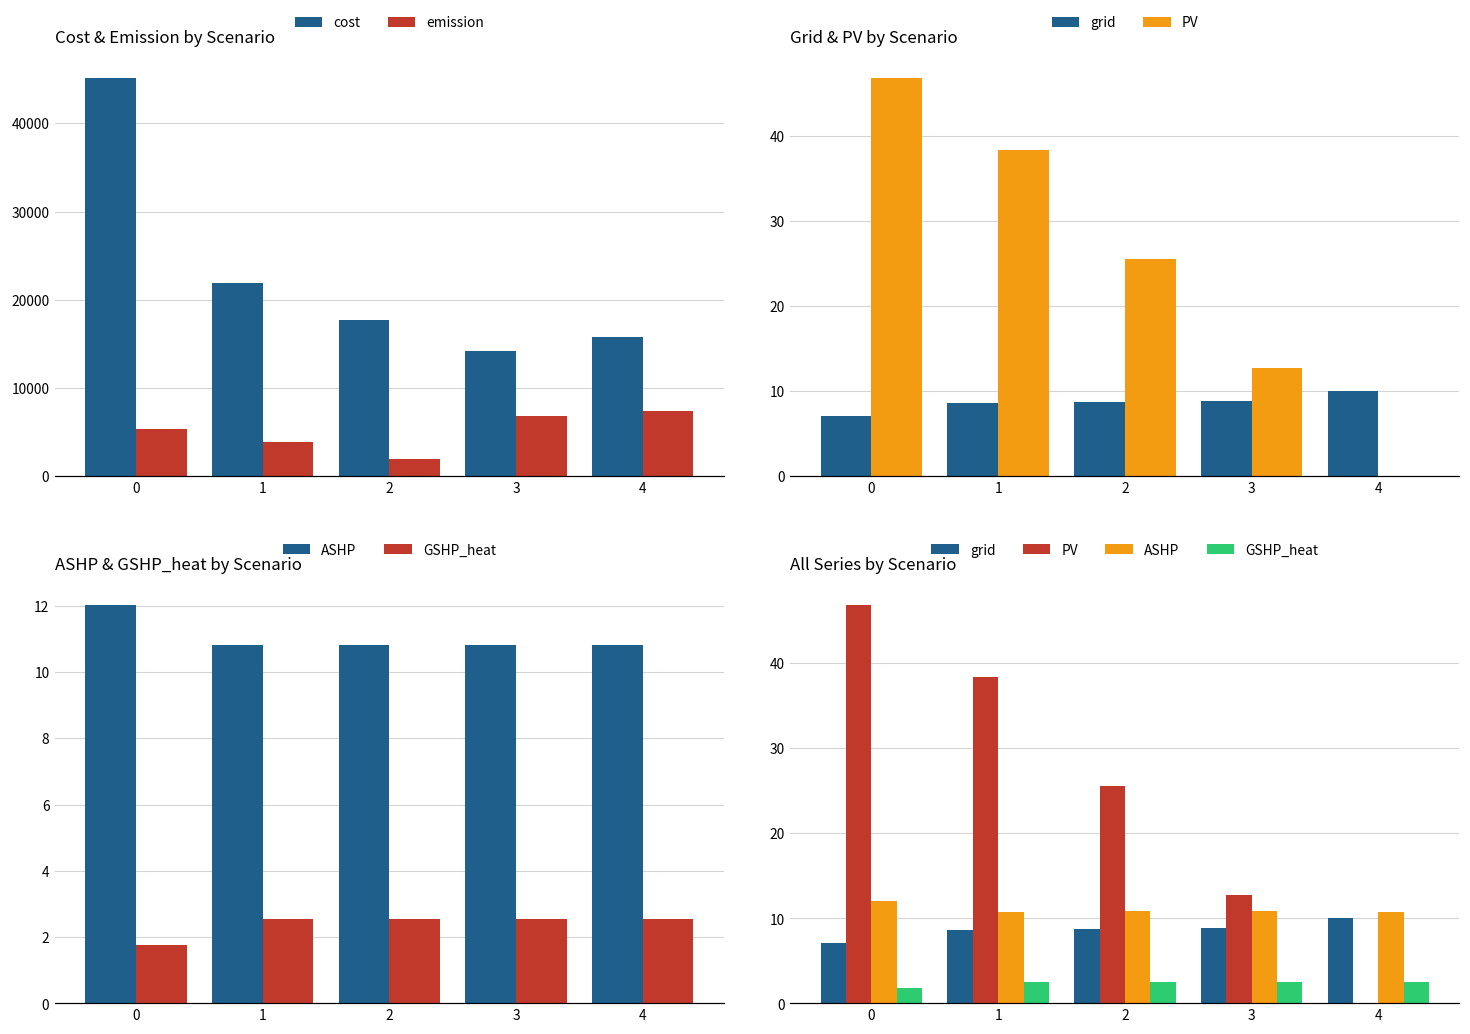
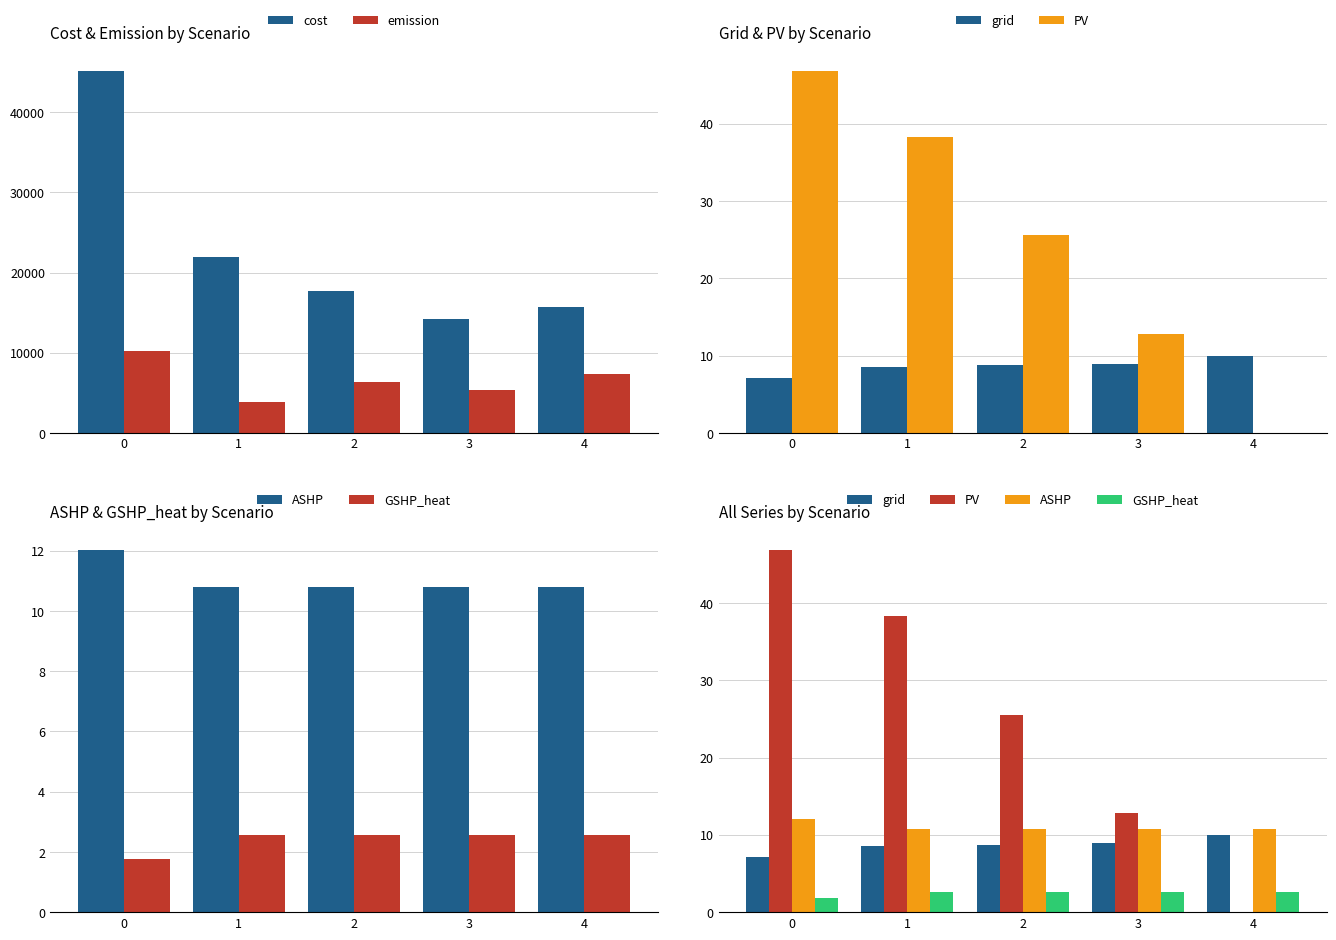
Cost & Emission by Scenario, emission, 0: 5000 -> 10000
Cost & Emission by Scenario, emission, 2: 2000 -> 6000
Cost & Emission by Scenario, emission, 3: 7000 -> 5000
